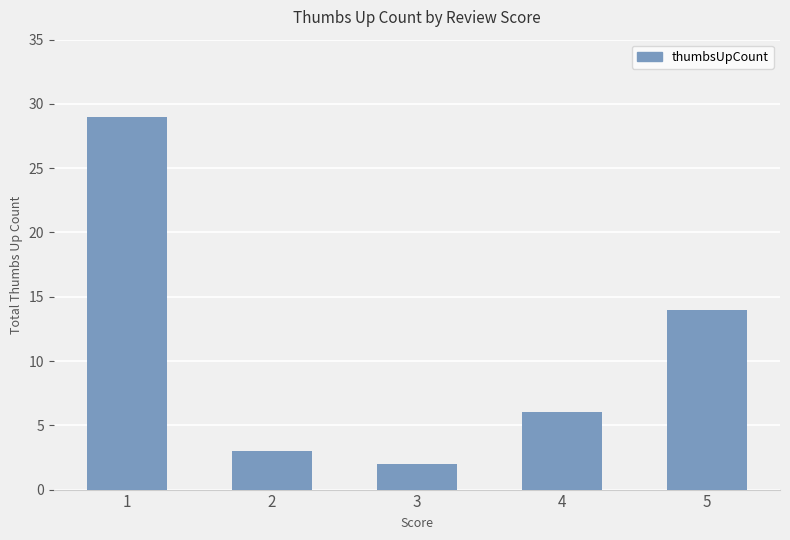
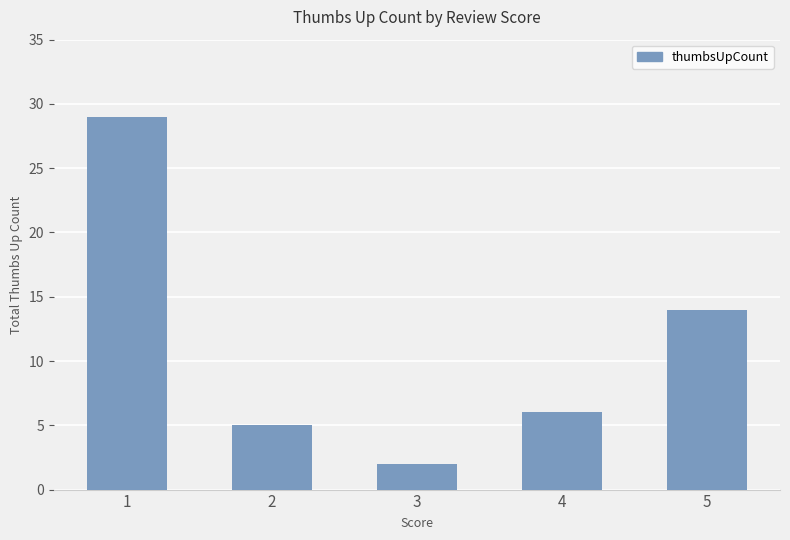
2: 3 -> 5
